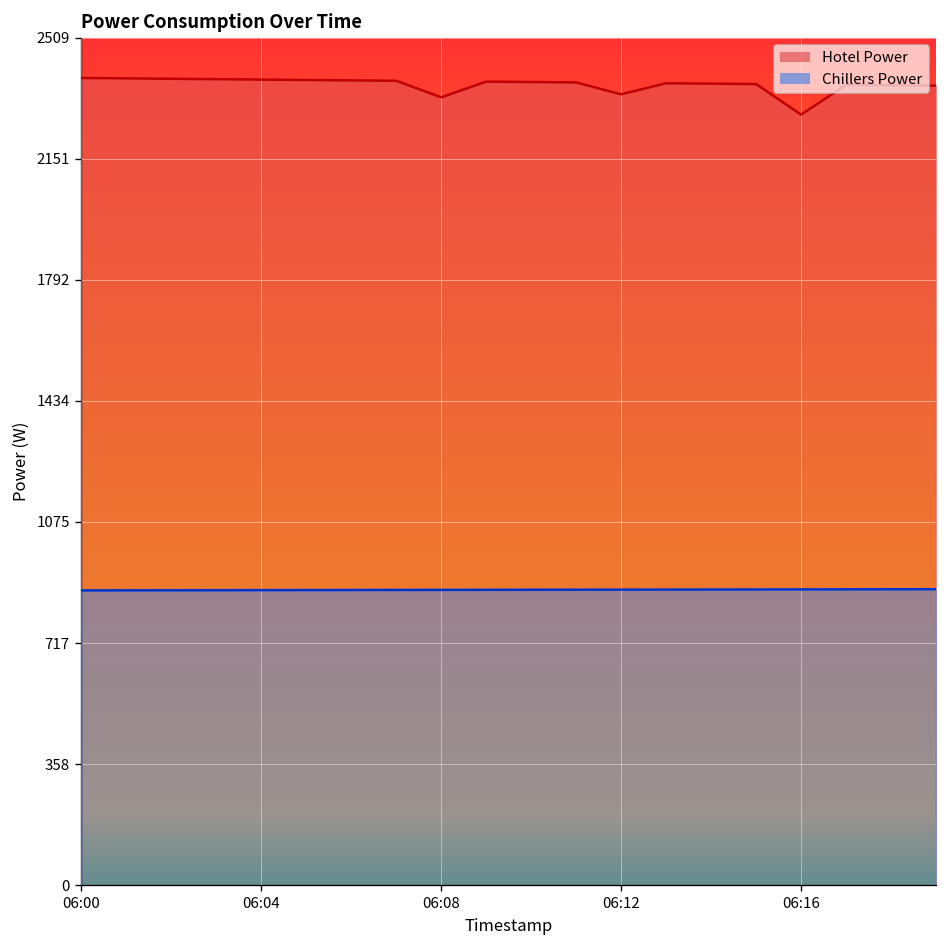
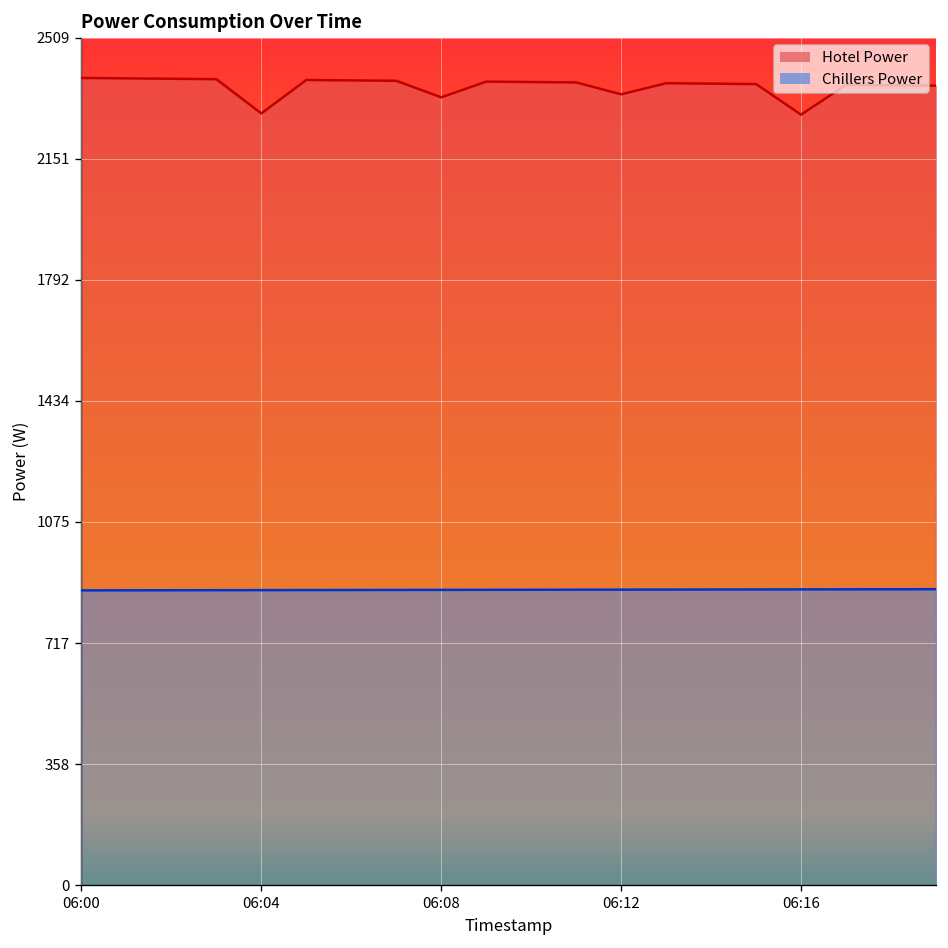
Hotel Power, 06:04: 2390 -> 2290
